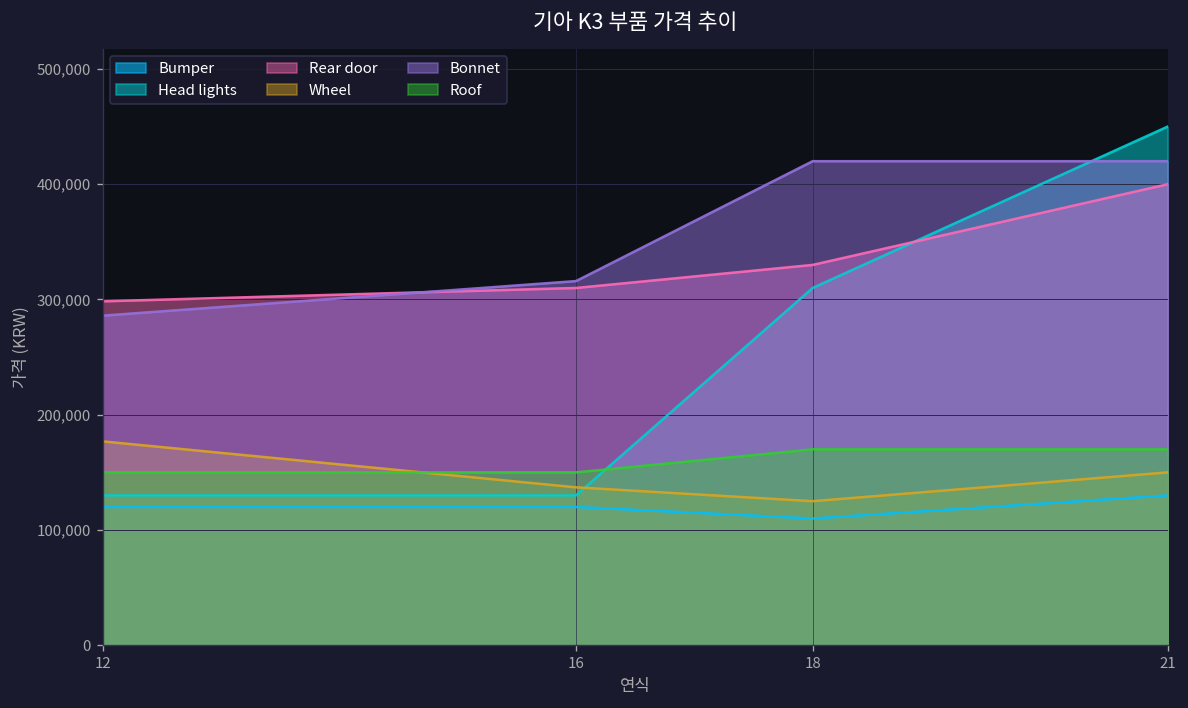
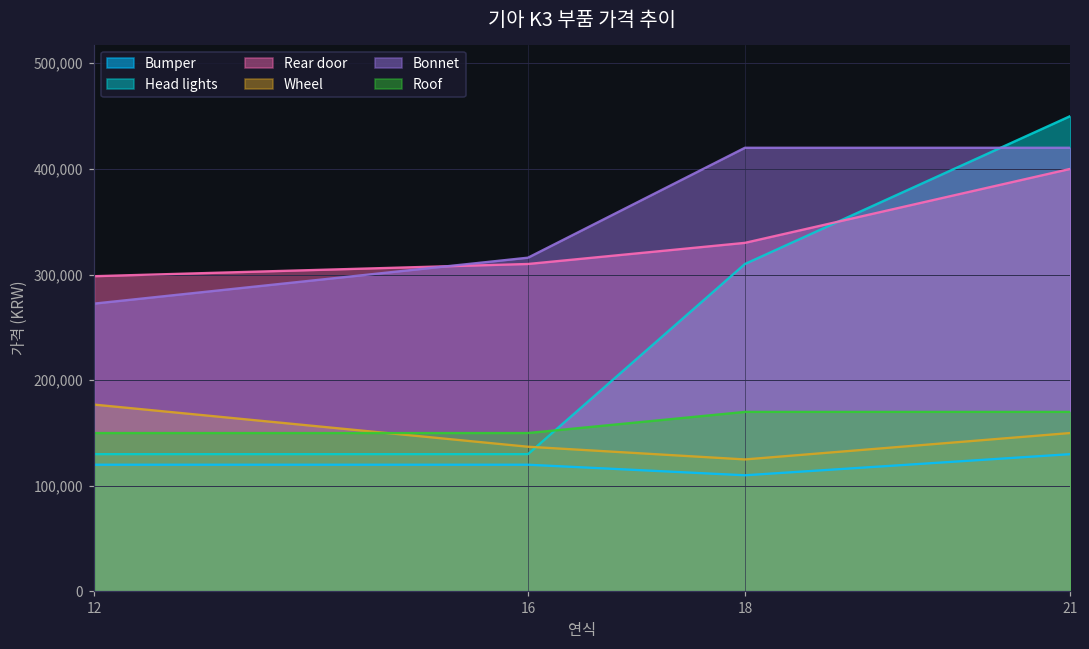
Bonnet, 12: 290,000 -> 270,000
